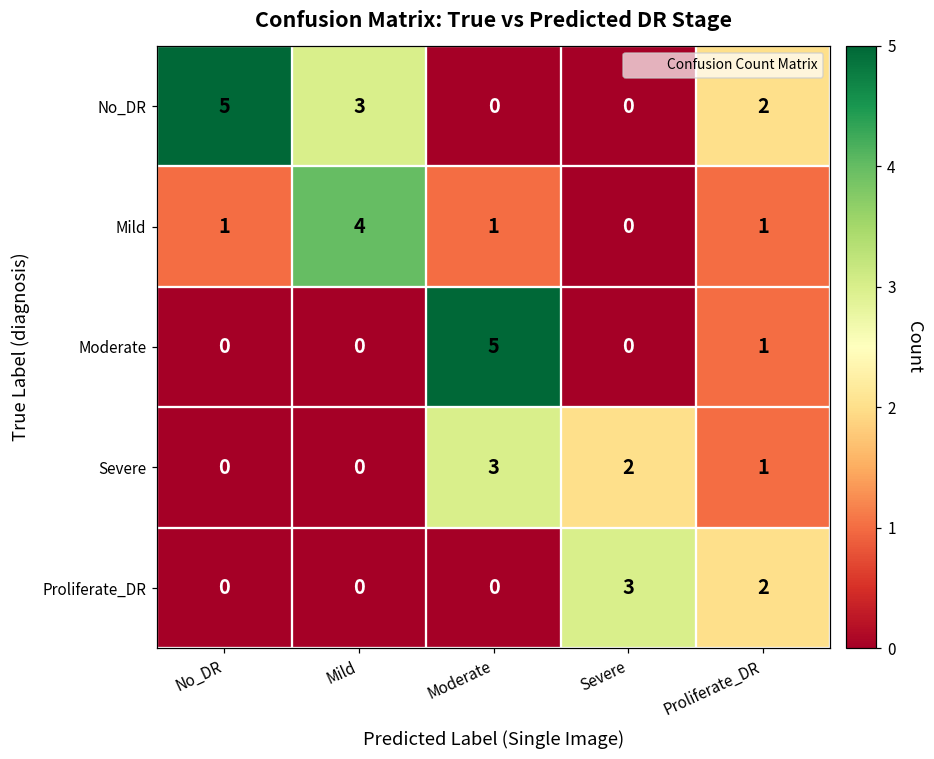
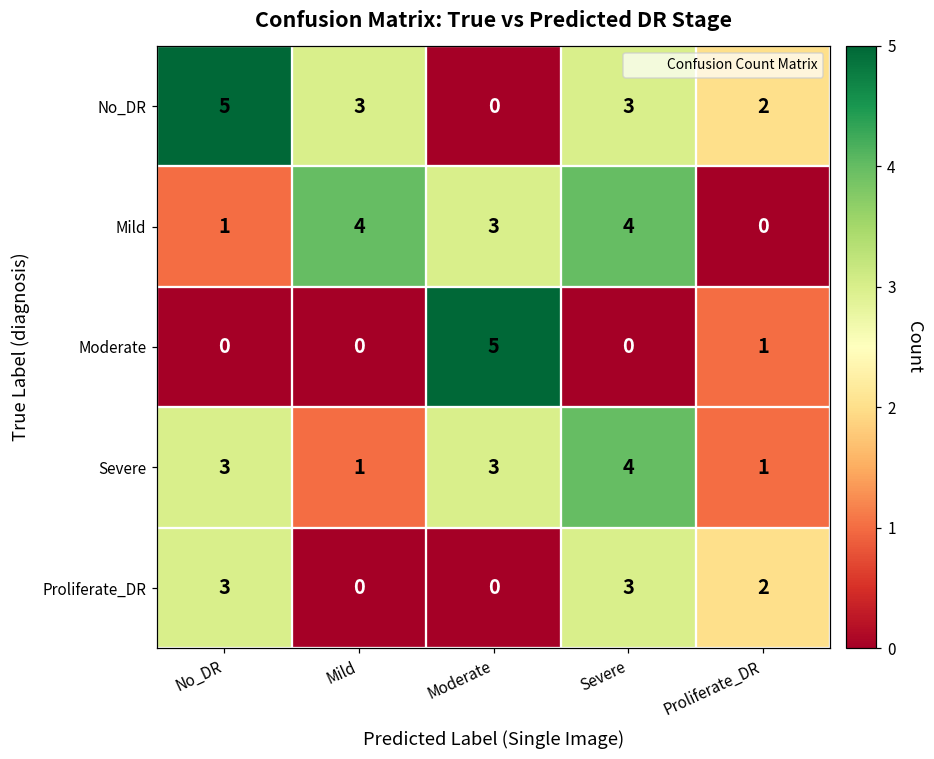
No_DR, Severe: 0 -> 3
Mild, Moderate: 1 -> 3
Mild, Severe: 0 -> 4
Mild, Proliferate_DR: 1 -> 0
Severe, No_DR: 0 -> 3
Severe, Mild: 0 -> 1
Severe, Severe: 2 -> 4
Proliferate_DR, No_DR: 0 -> 3
